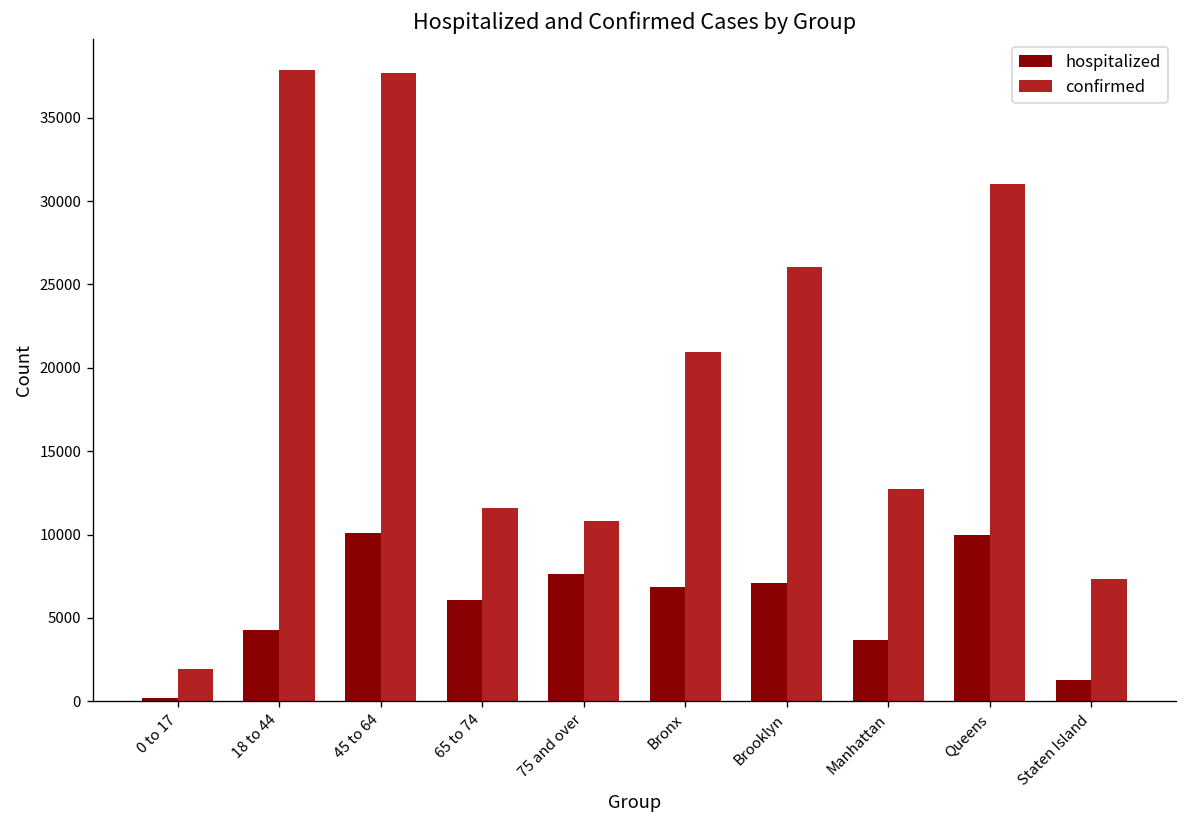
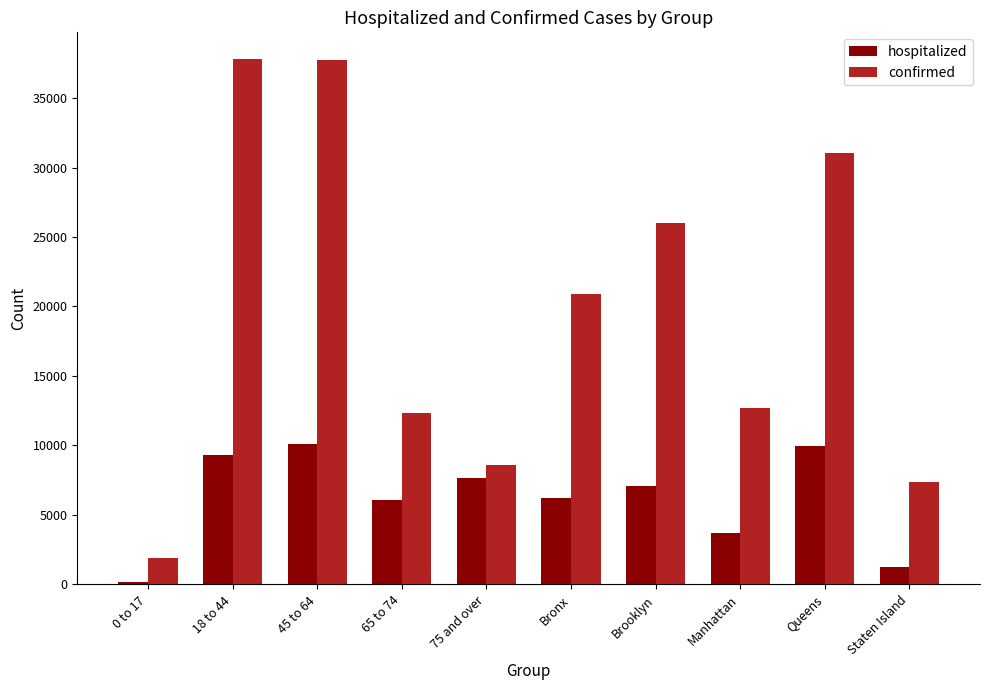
hospitalized, 18 to 44: 4300 -> 9300
confirmed, 65 to 74: 11600 -> 12400
confirmed, 75 and over: 10800 -> 8600
hospitalized, Bronx: 6900 -> 6200
